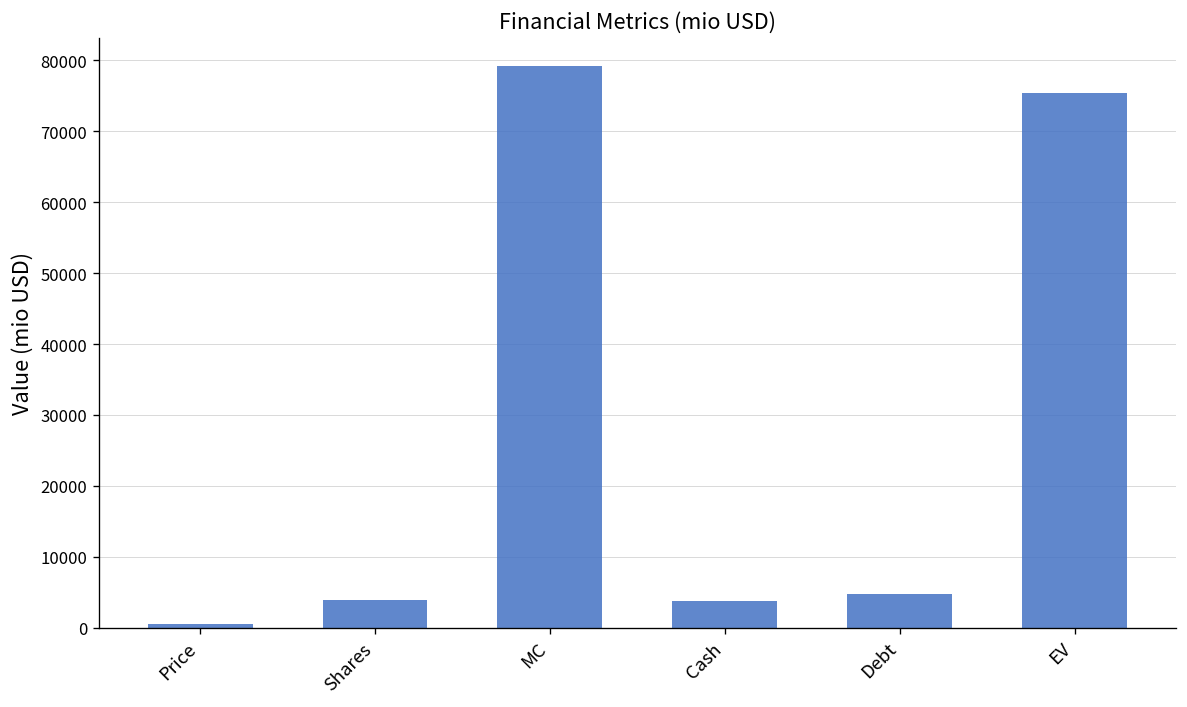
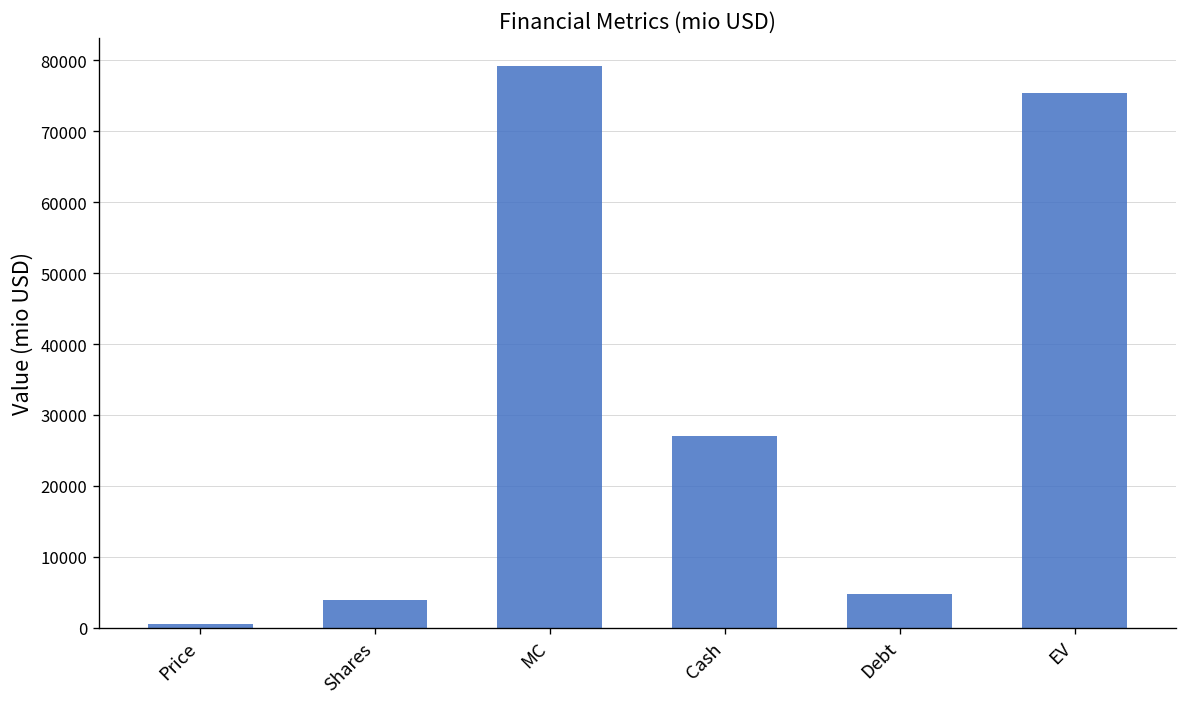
Cash: 4000 -> 27000
